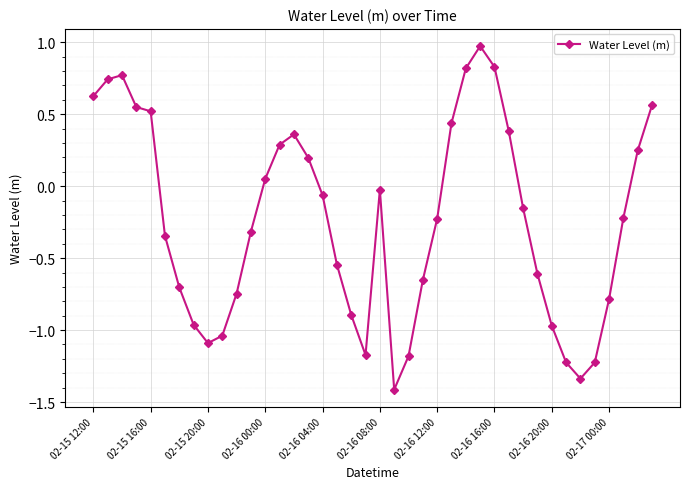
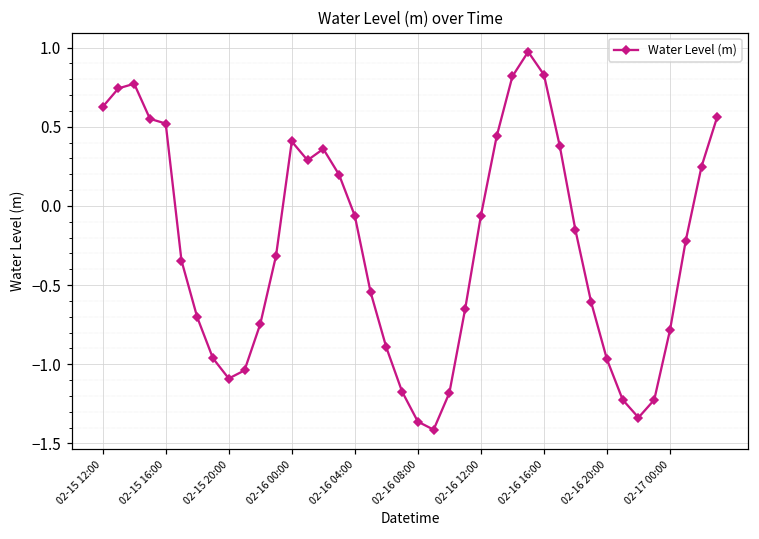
02-16 00:00: 0.05 -> 0.41
02-16 08:00: -0.02 -> -1.36
02-16 12:00: -0.23 -> -0.06
